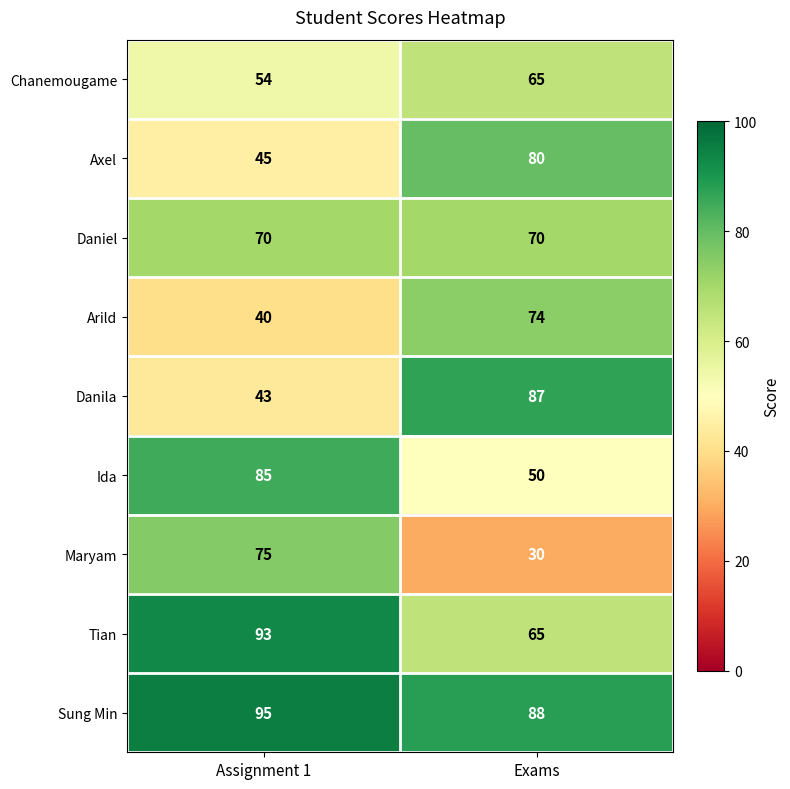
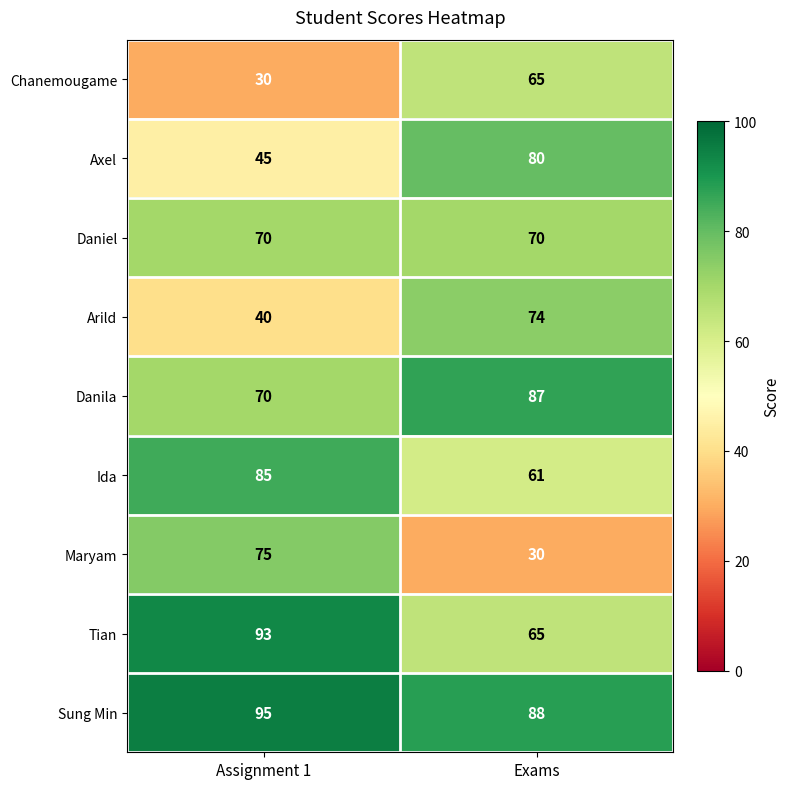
Chanemougame, Assignment 1: 54 -> 30
Danila, Assignment 1: 43 -> 70
Ida, Exams: 50 -> 61
